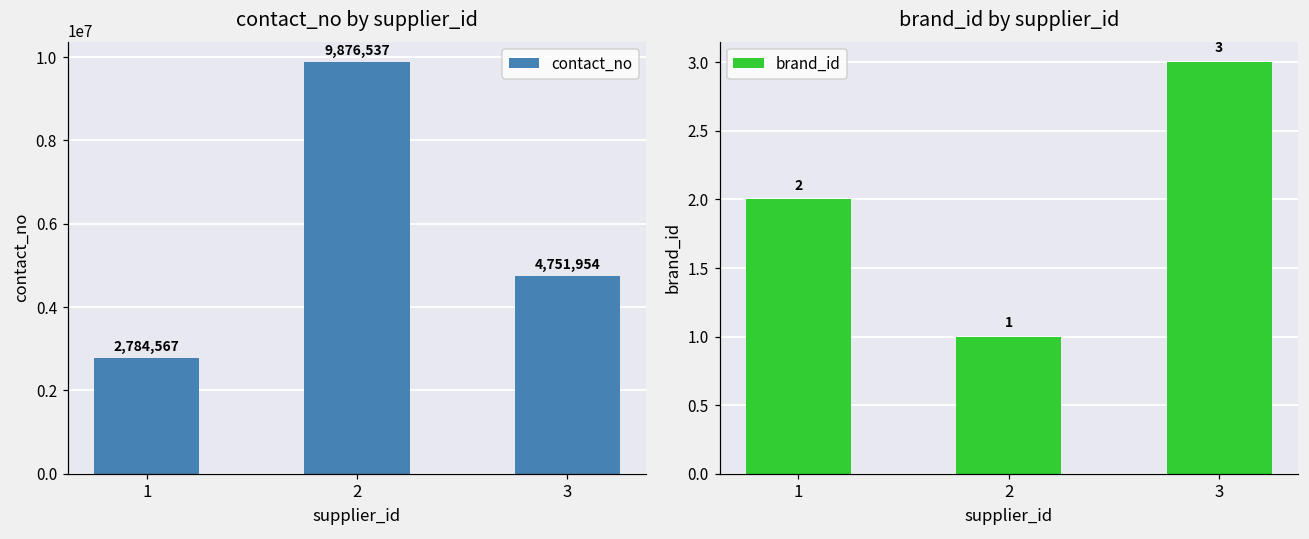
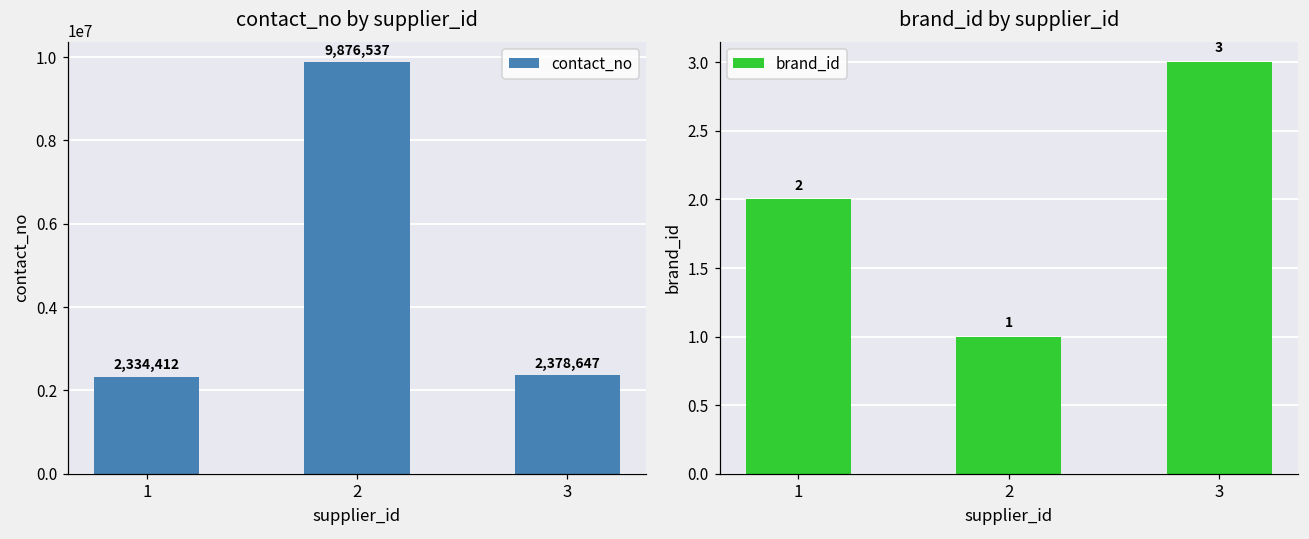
contact_no by supplier_id, 1: 2,784,567 -> 2,334,412
contact_no by supplier_id, 3: 4,751,954 -> 2,378,647
